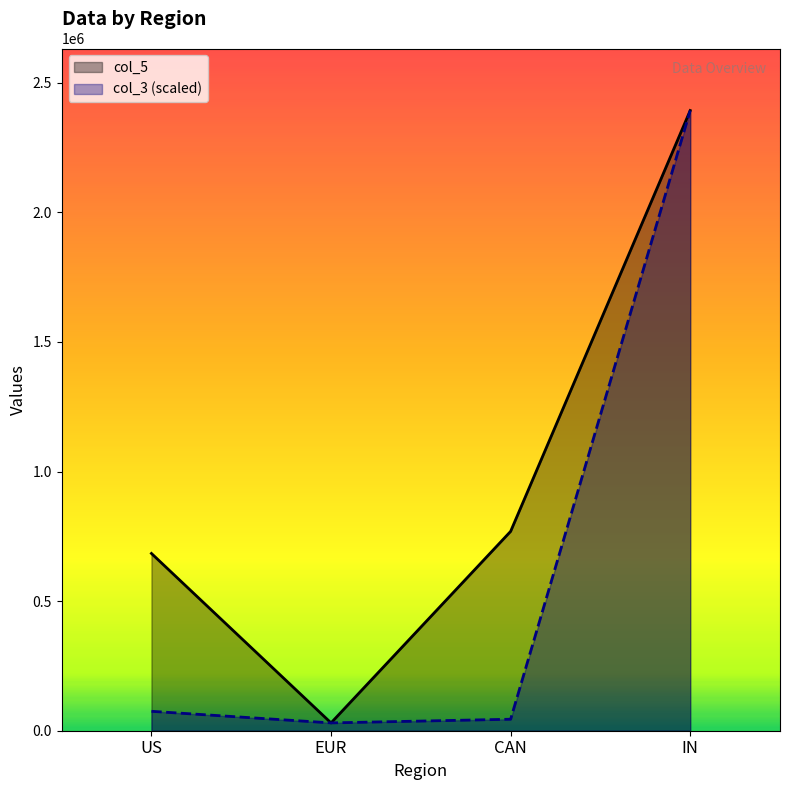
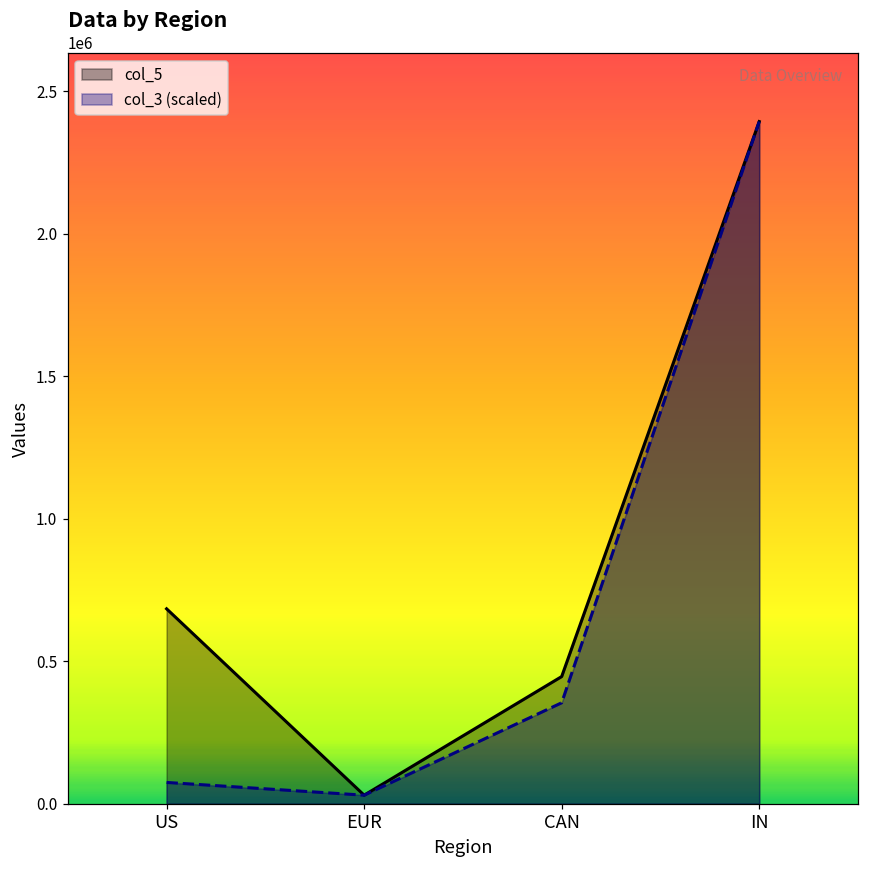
col_5, CAN: 770000 -> 450000
col_3 (scaled), CAN: 40000 -> 350000
